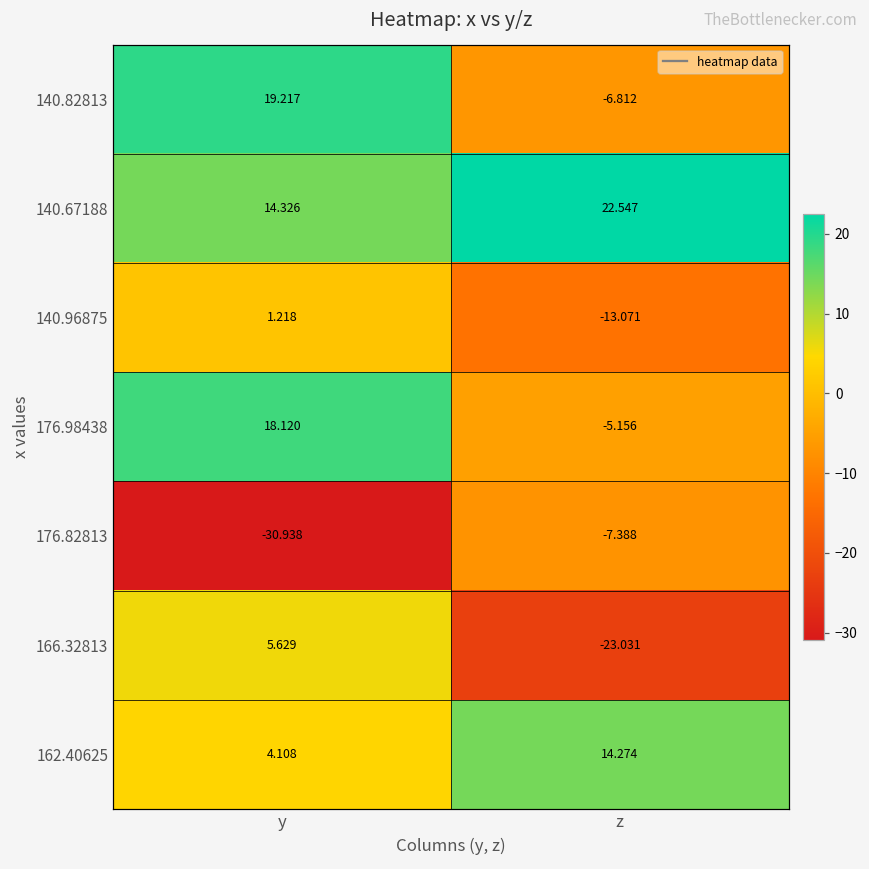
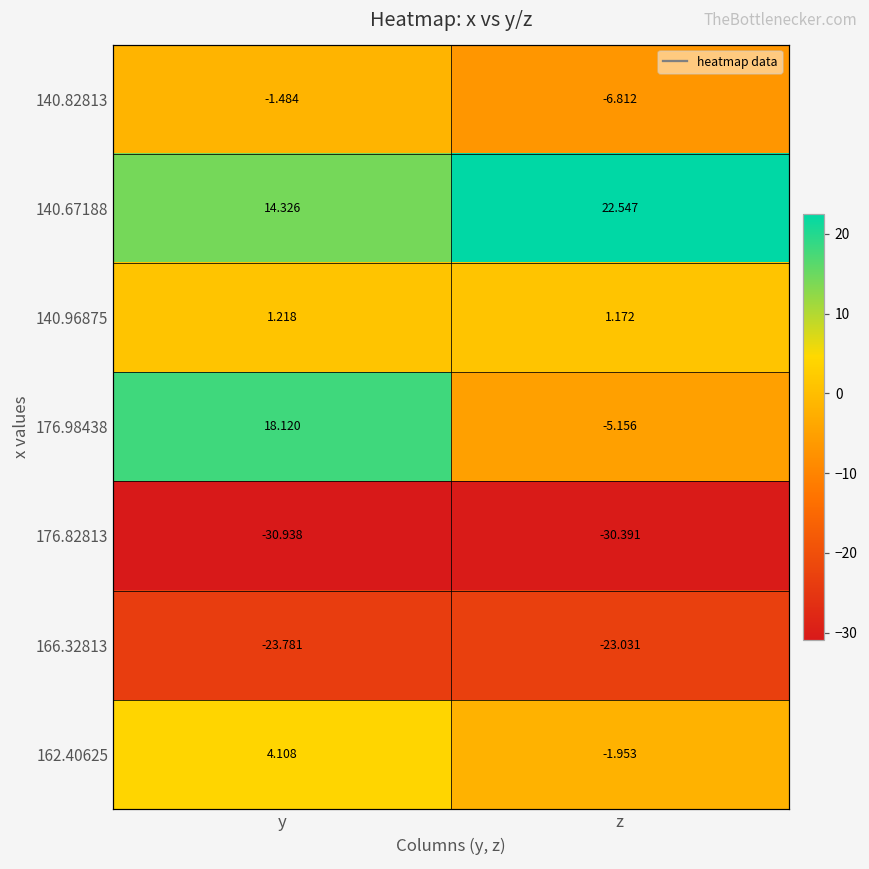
140.82813, y: 19.217 -> -1.484
140.96875, z: -13.071 -> 1.172
176.82813, z: -7.388 -> -30.391
166.32813, y: 5.629 -> -23.781
162.40625, z: 14.274 -> -1.953
